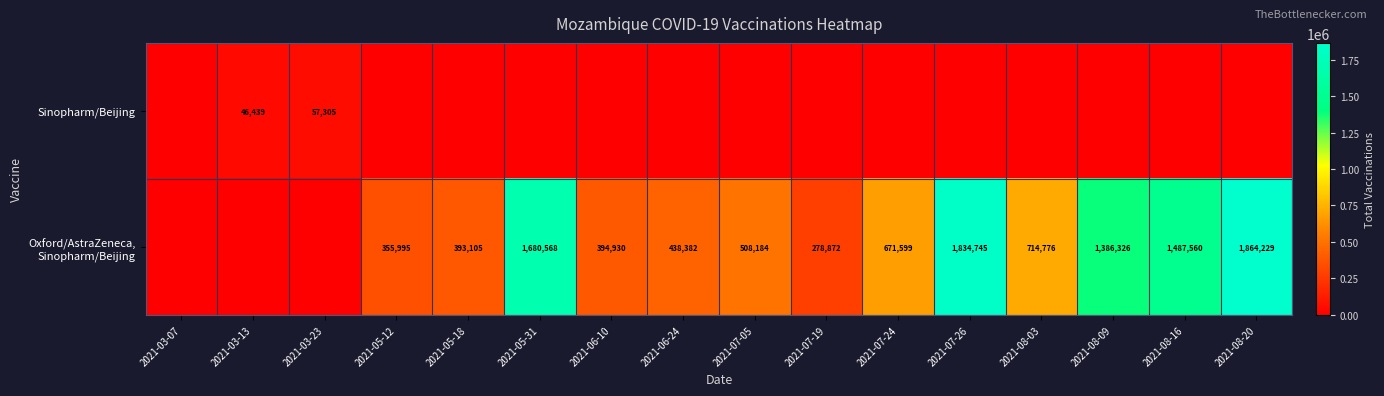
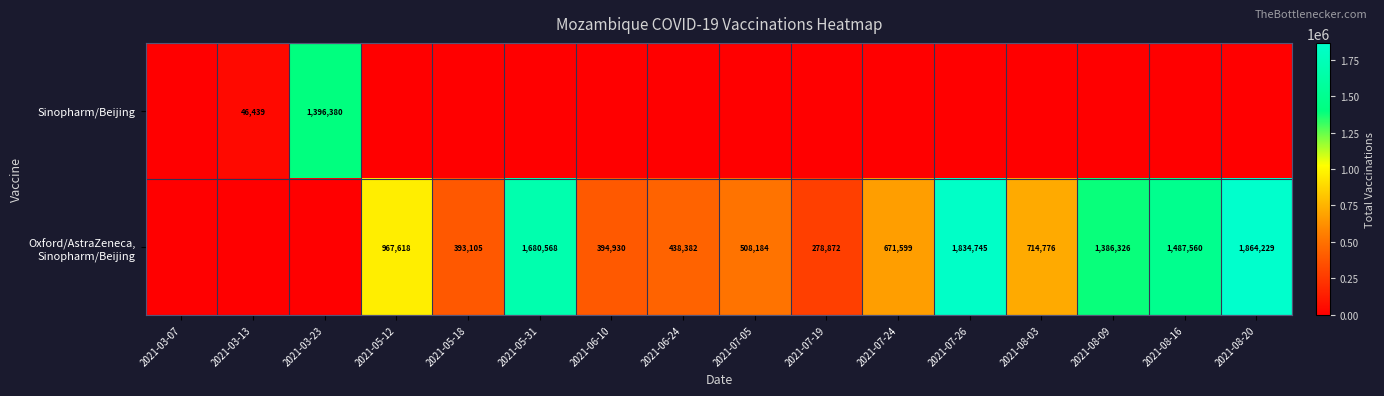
Sinopharm/Beijing, 2021-03-23: 57,305 -> 1,396,380
Oxford/AstraZeneca, Sinopharm/Beijing, 2021-05-12: 355,995 -> 967,618
